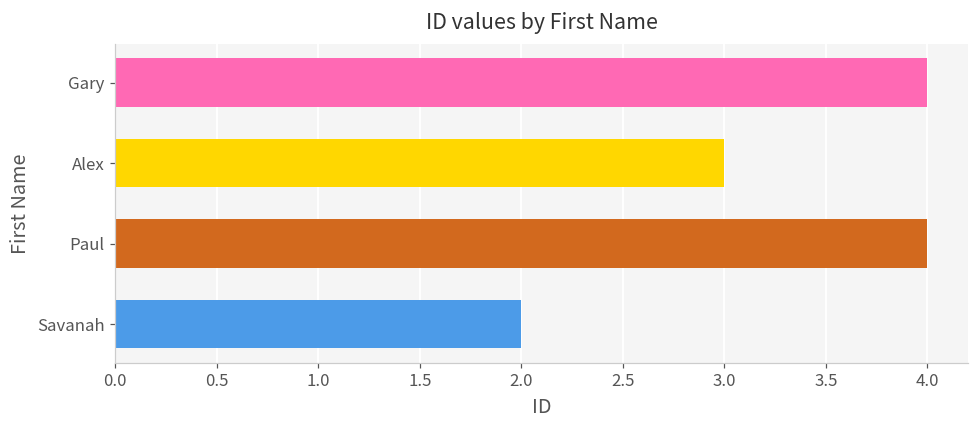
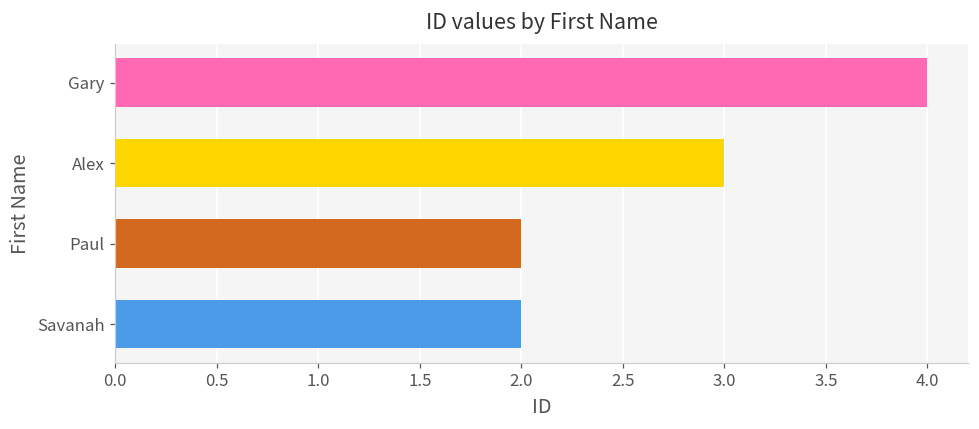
Paul: 4 -> 2
